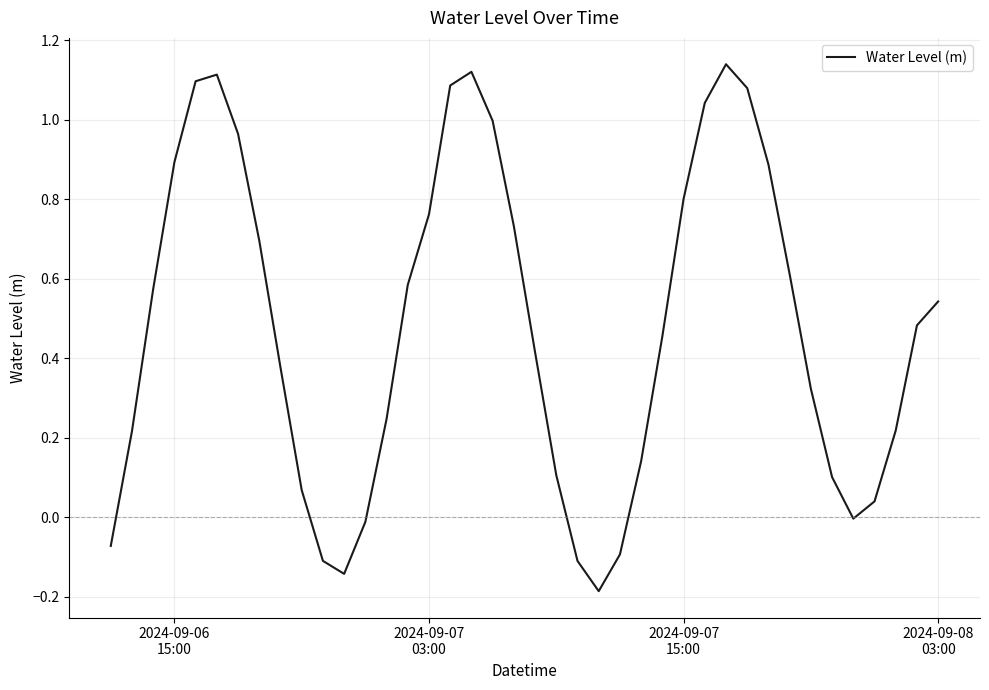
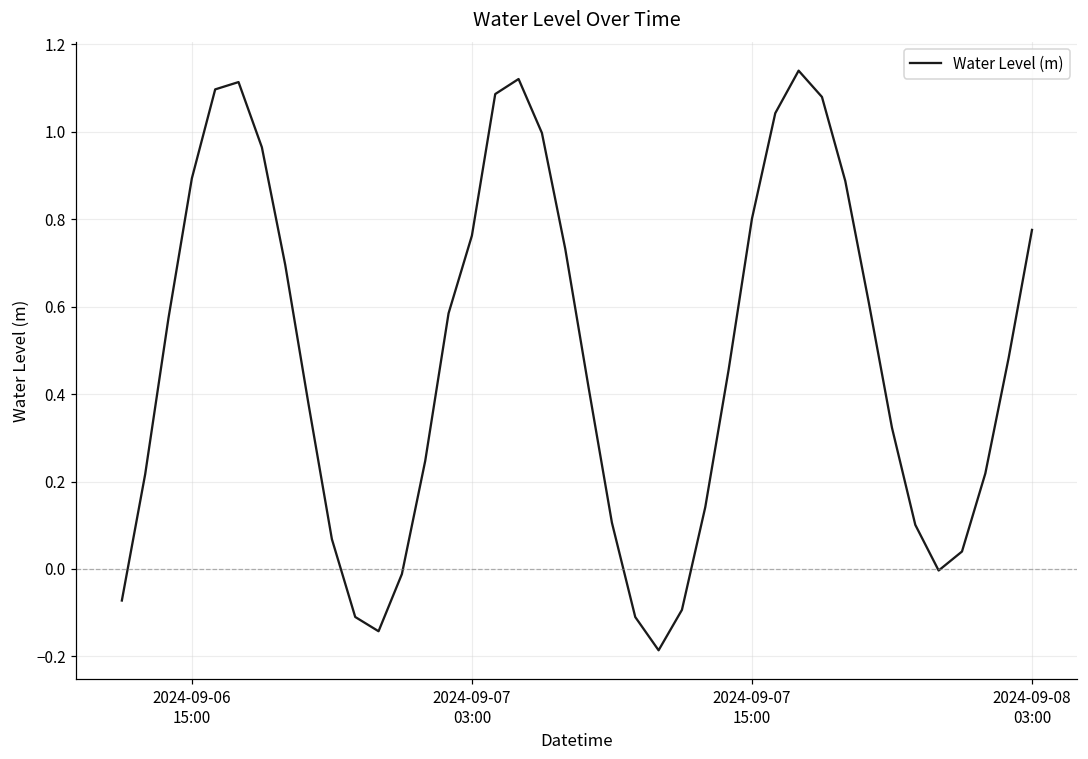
2024-09-08 03:00: 0.54 -> 0.78
